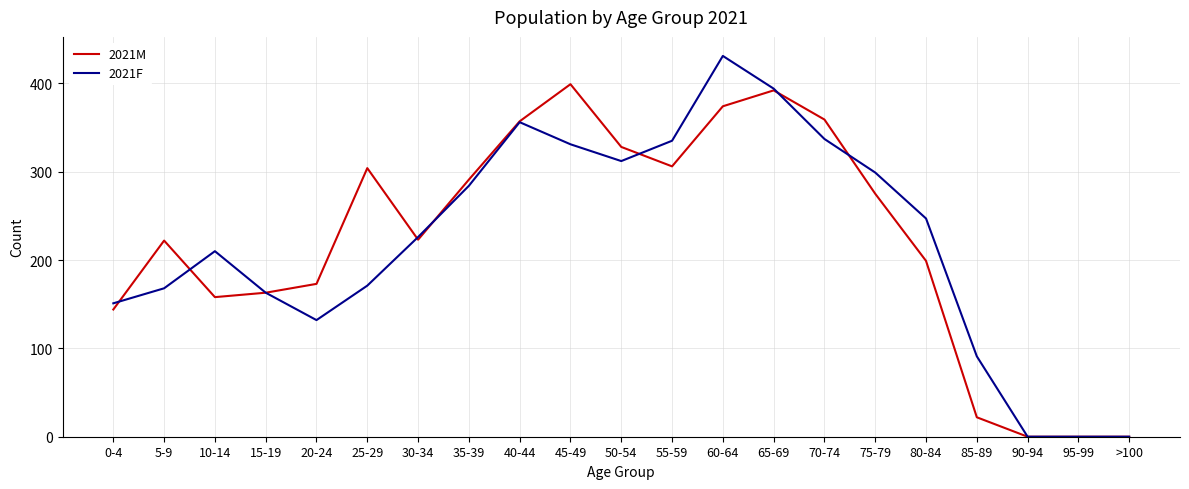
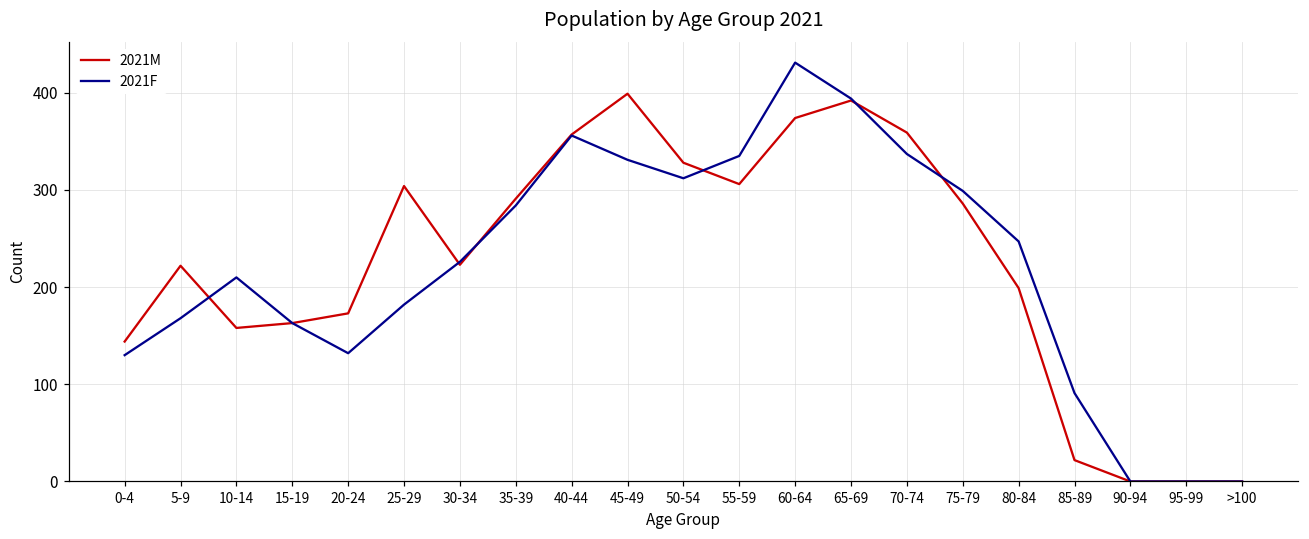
2021F, 0-4: 150 -> 130
2021F, 25-29: 170 -> 180
2021M, 75-79: 280 -> 290
